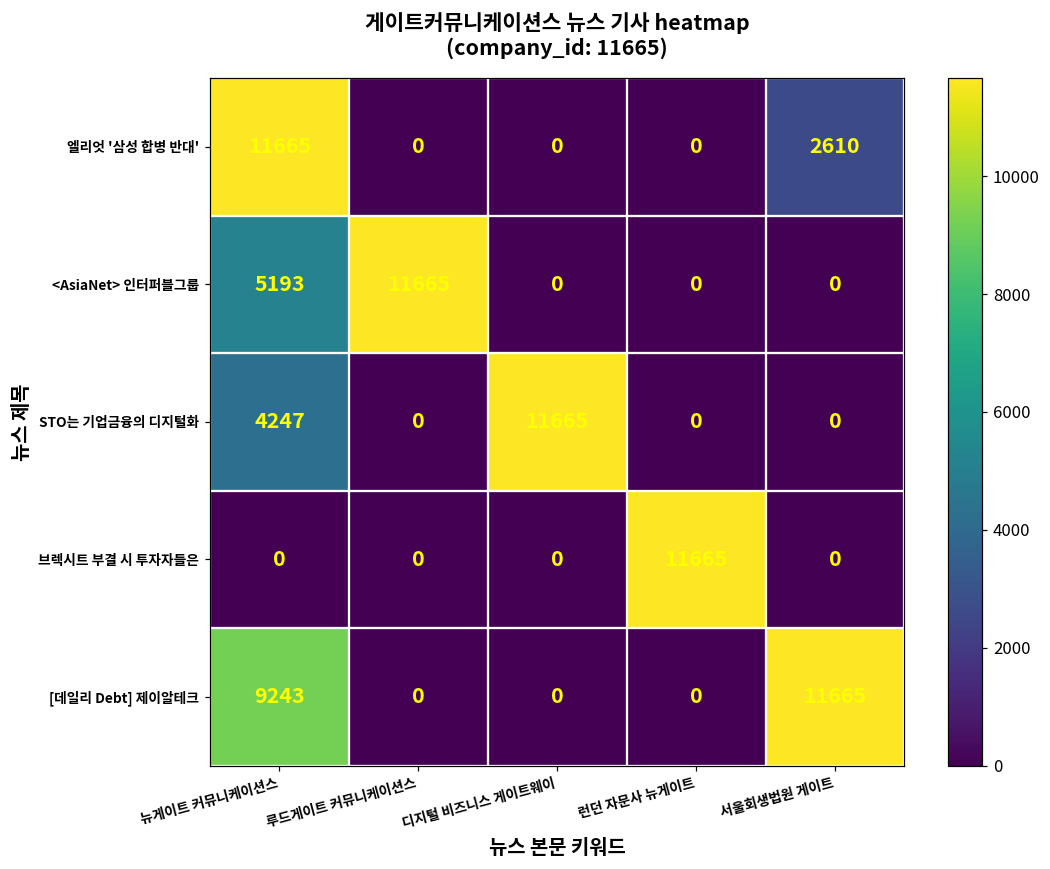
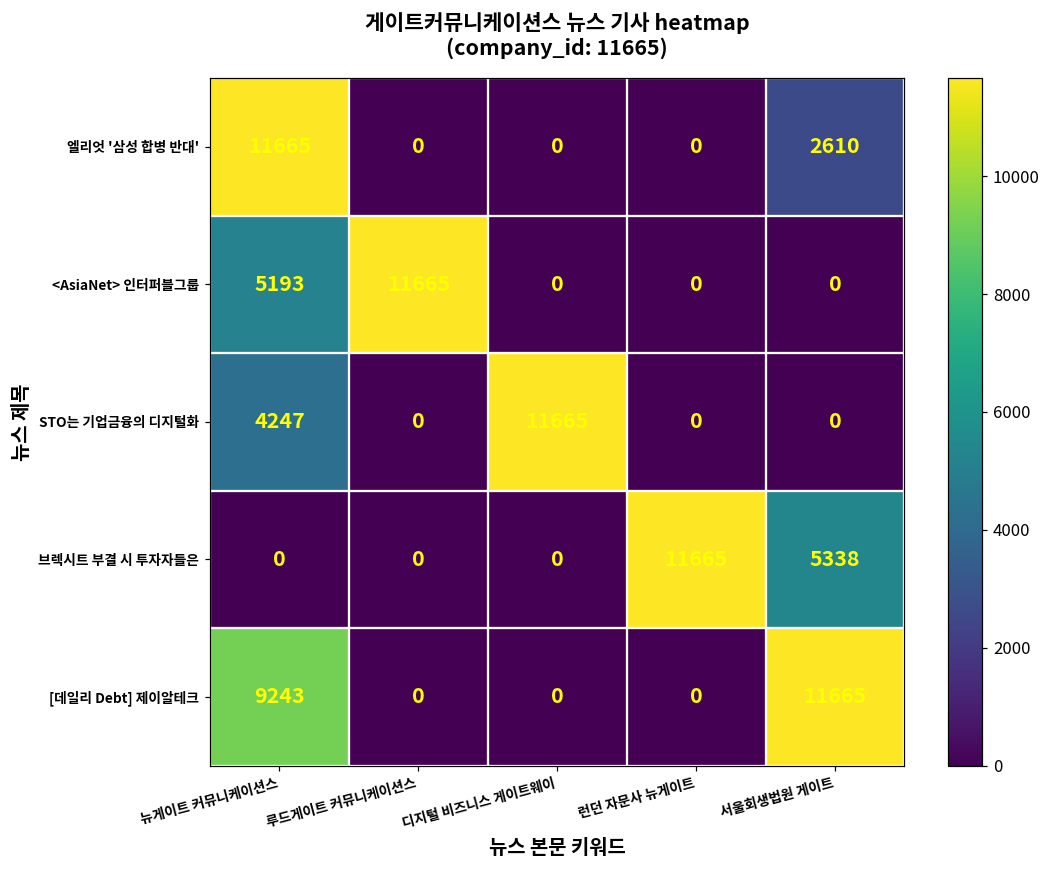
브렉시트 부결 시 투자자들은, 서울회생법원 게이트: 0 -> 5338
